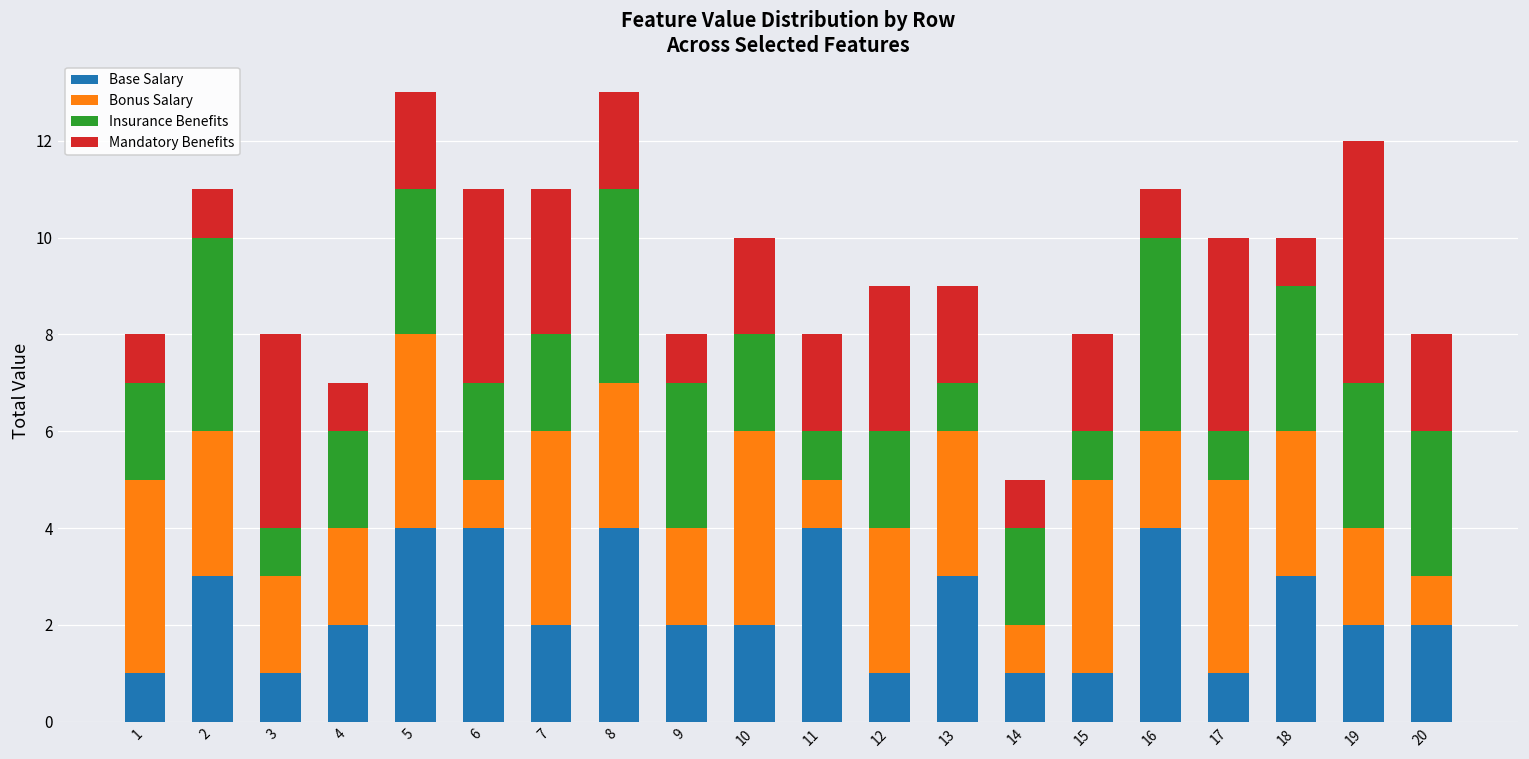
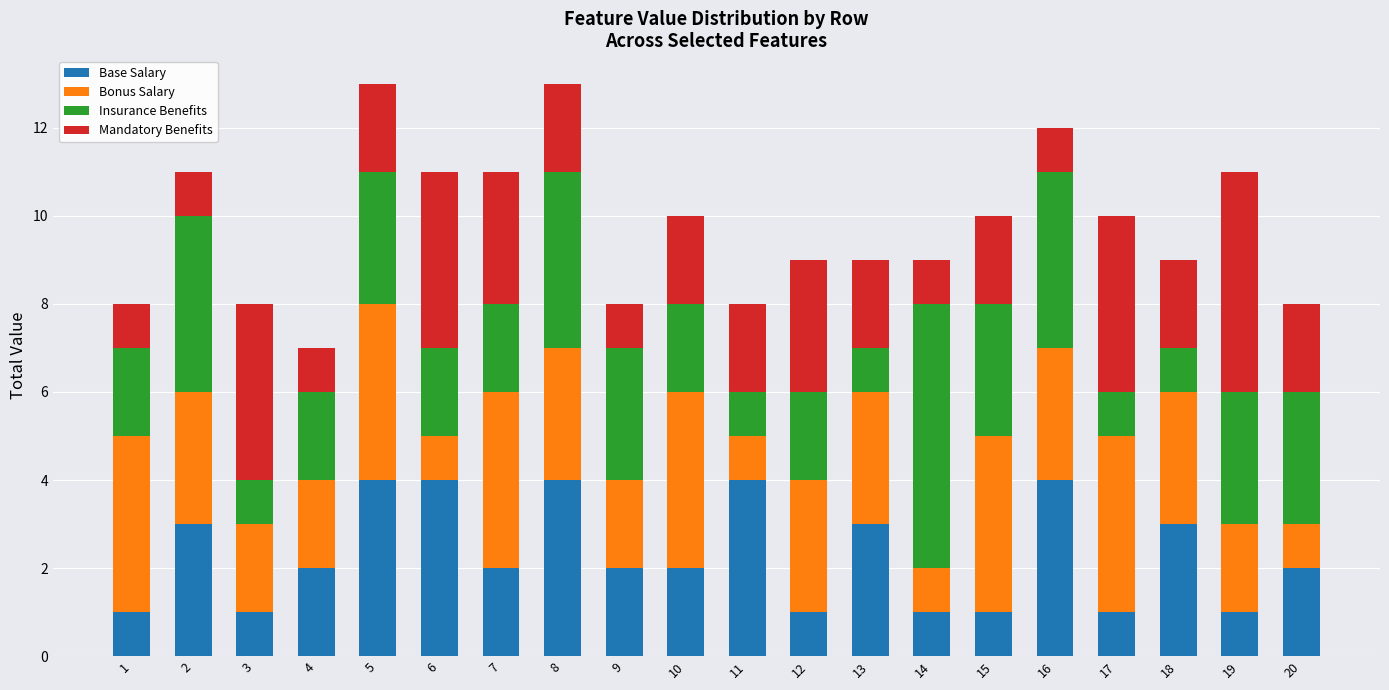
Insurance Benefits, 14: 2 -> 6
Insurance Benefits, 15: 1 -> 3
Bonus Salary, 16: 2 -> 3
Insurance Benefits, 18: 3 -> 1
Mandatory Benefits, 18: 1 -> 2
Base Salary, 19: 2 -> 1
